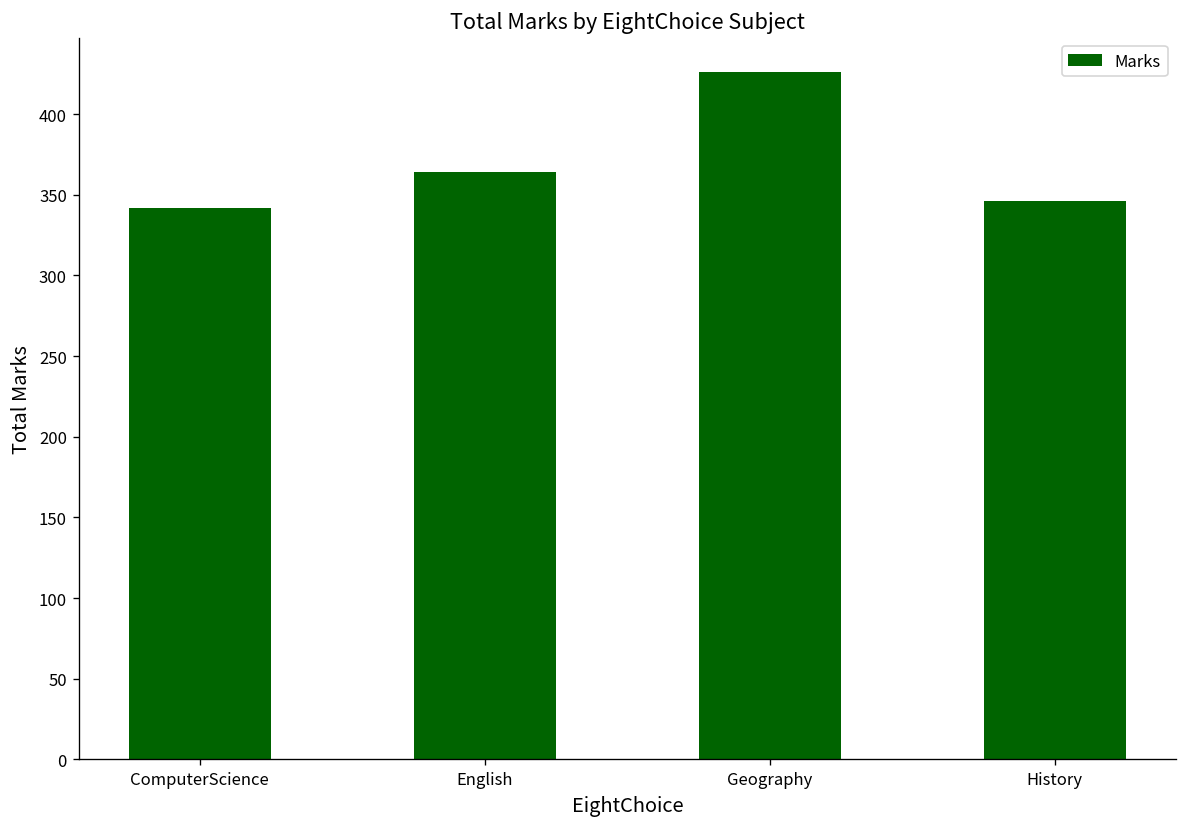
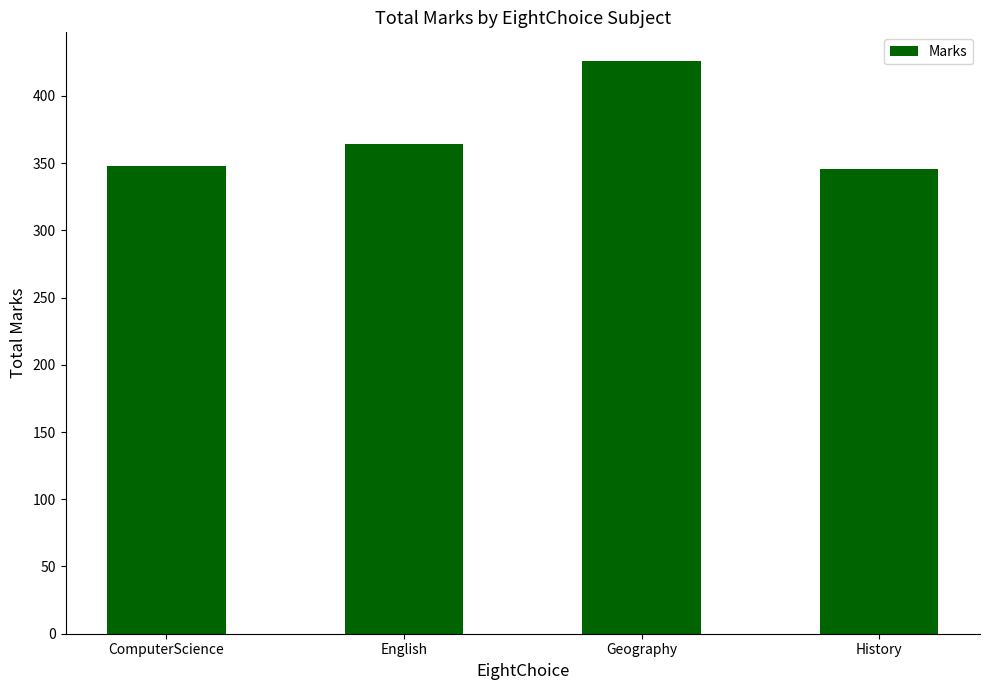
ComputerScience: 342 -> 348
